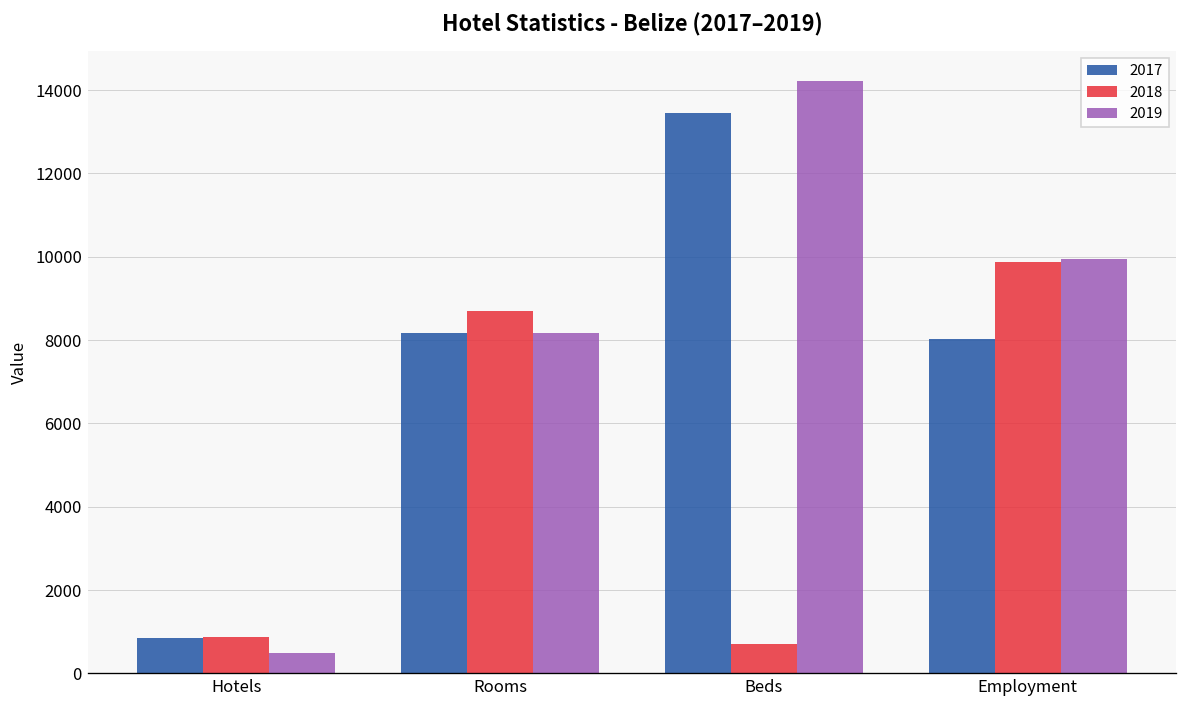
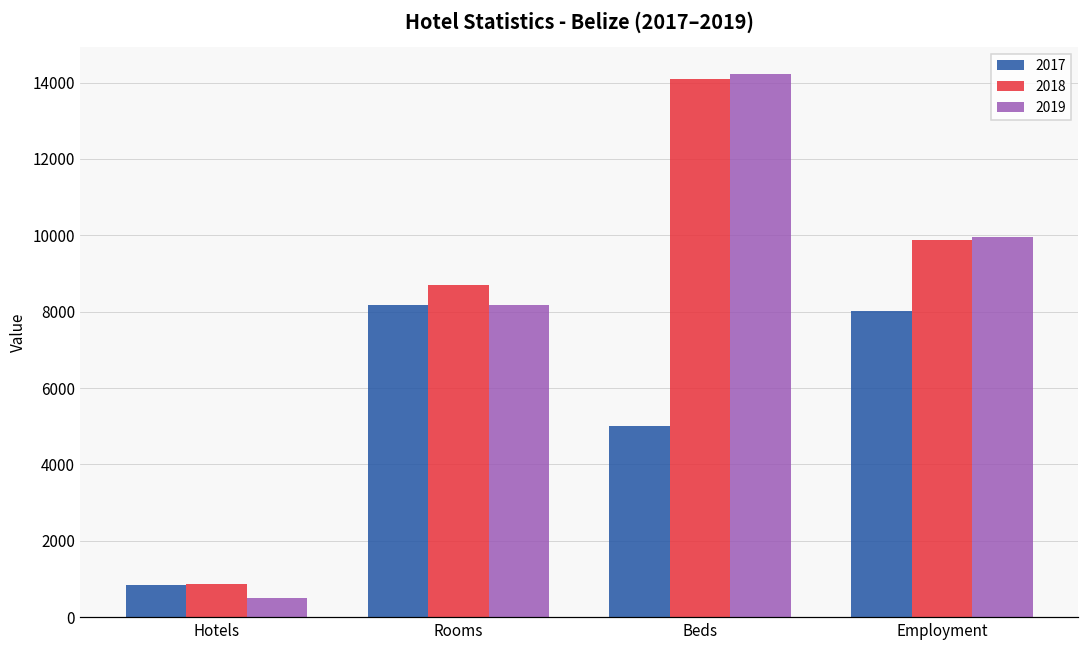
2017, Beds: 13400 -> 5000
2018, Beds: 700 -> 14100
